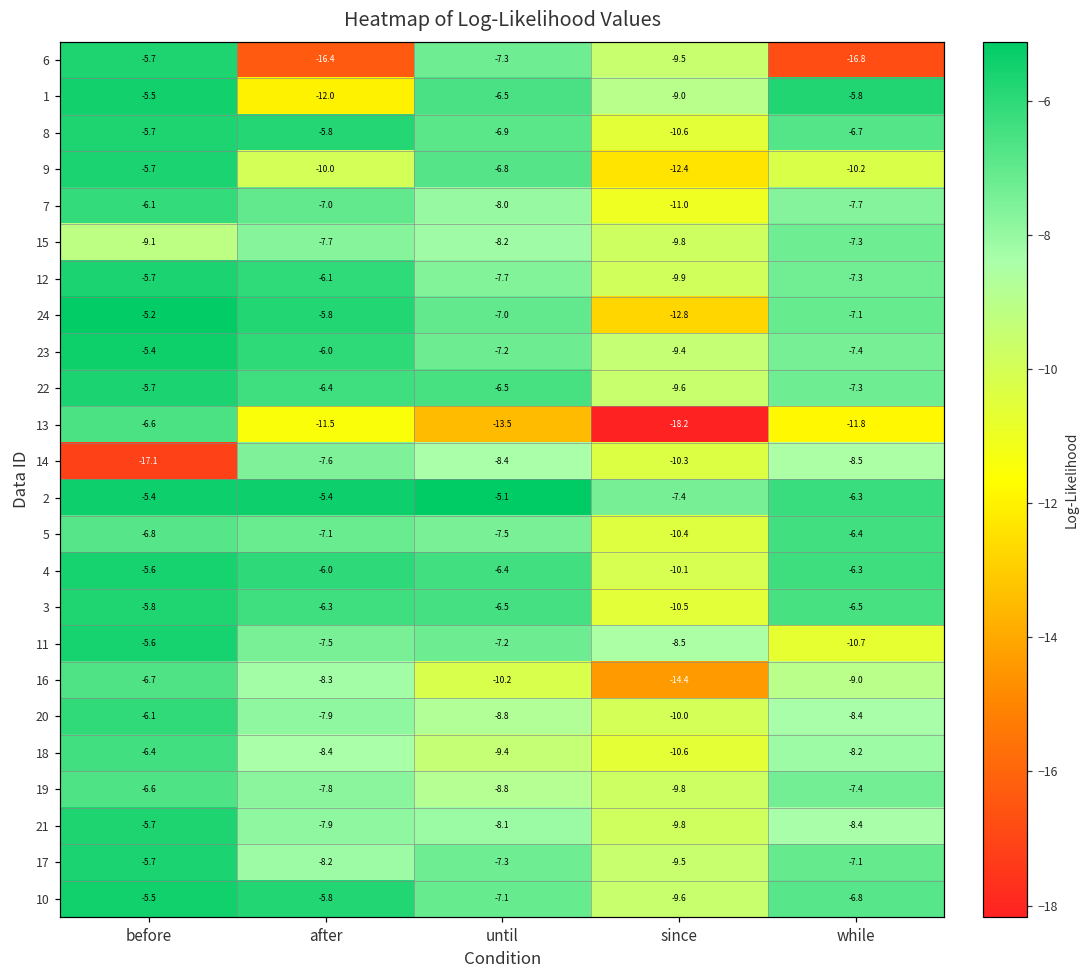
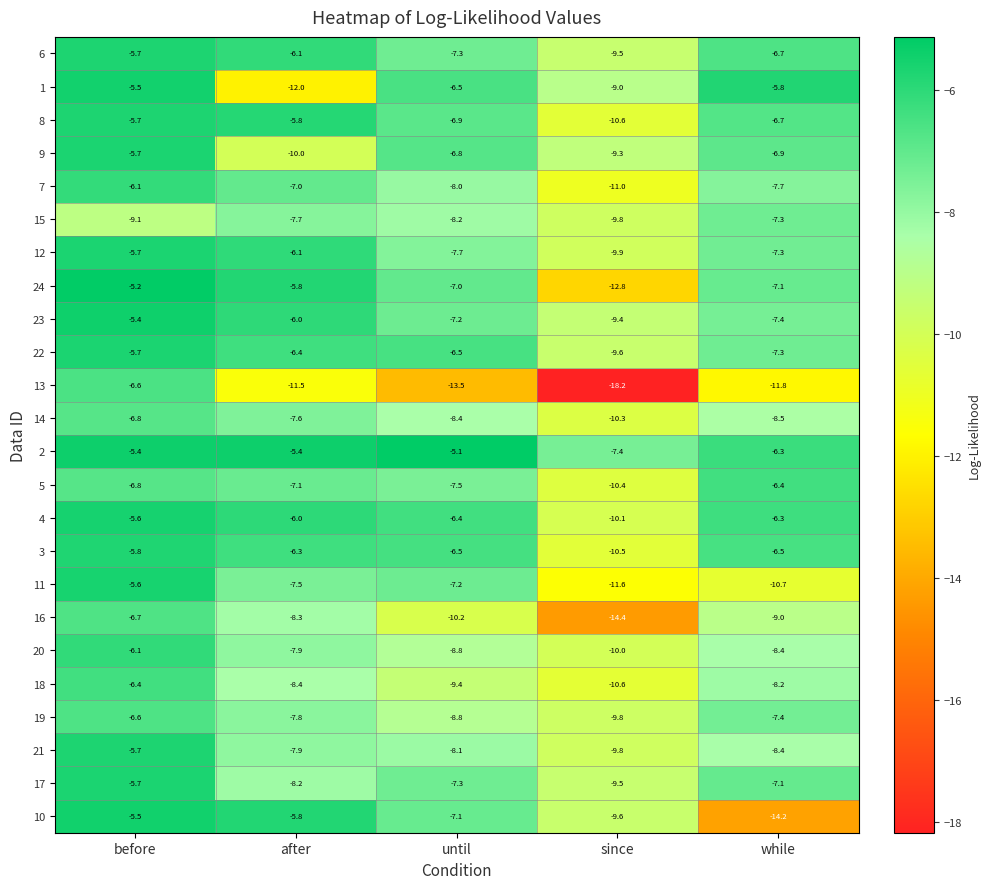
6, after: -16.4 -> -6.1
6, while: -16.8 -> -6.7
9, since: -12.4 -> -9.3
9, while: -10.2 -> -6.9
14, before: -17.1 -> -6.8
11, since: -8.5 -> -11.6
10, while: -6.8 -> -14.2
